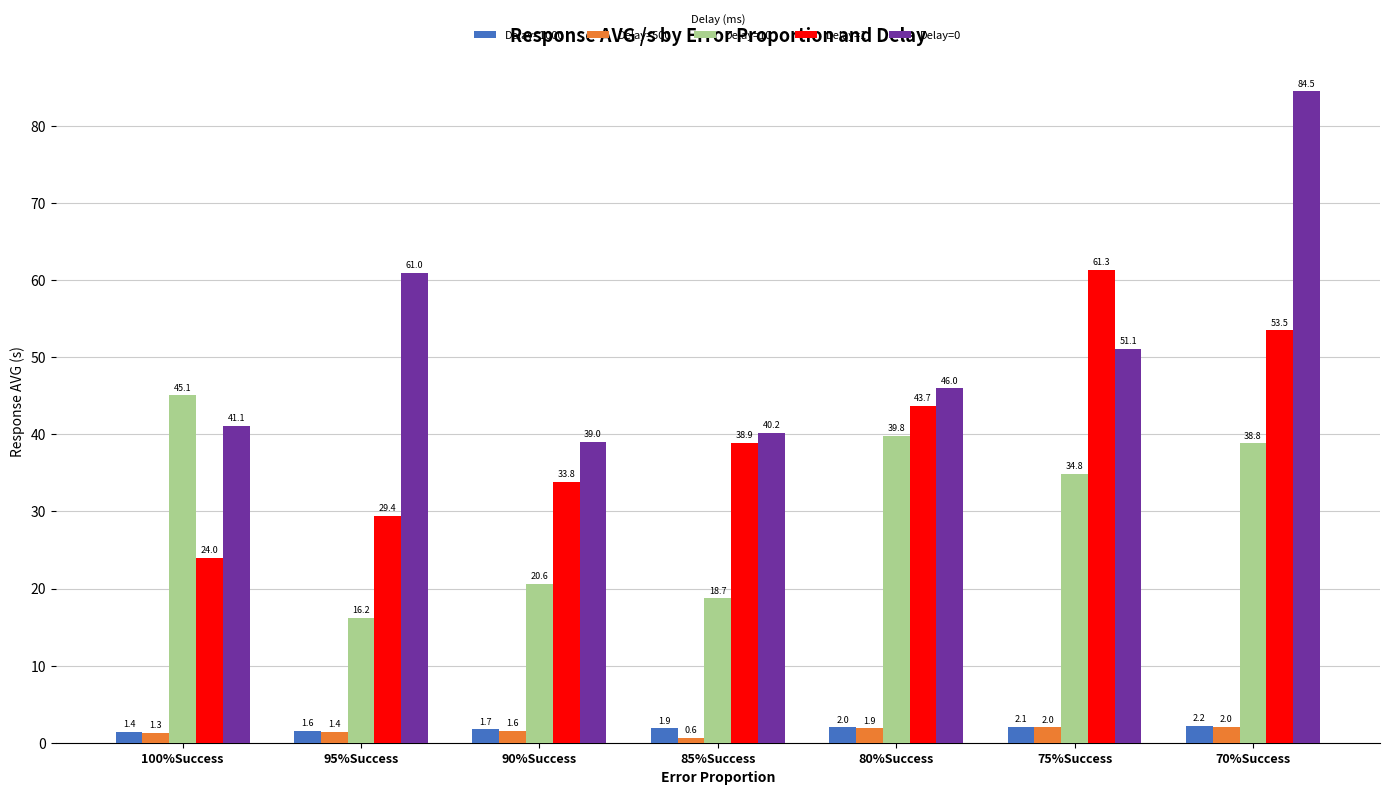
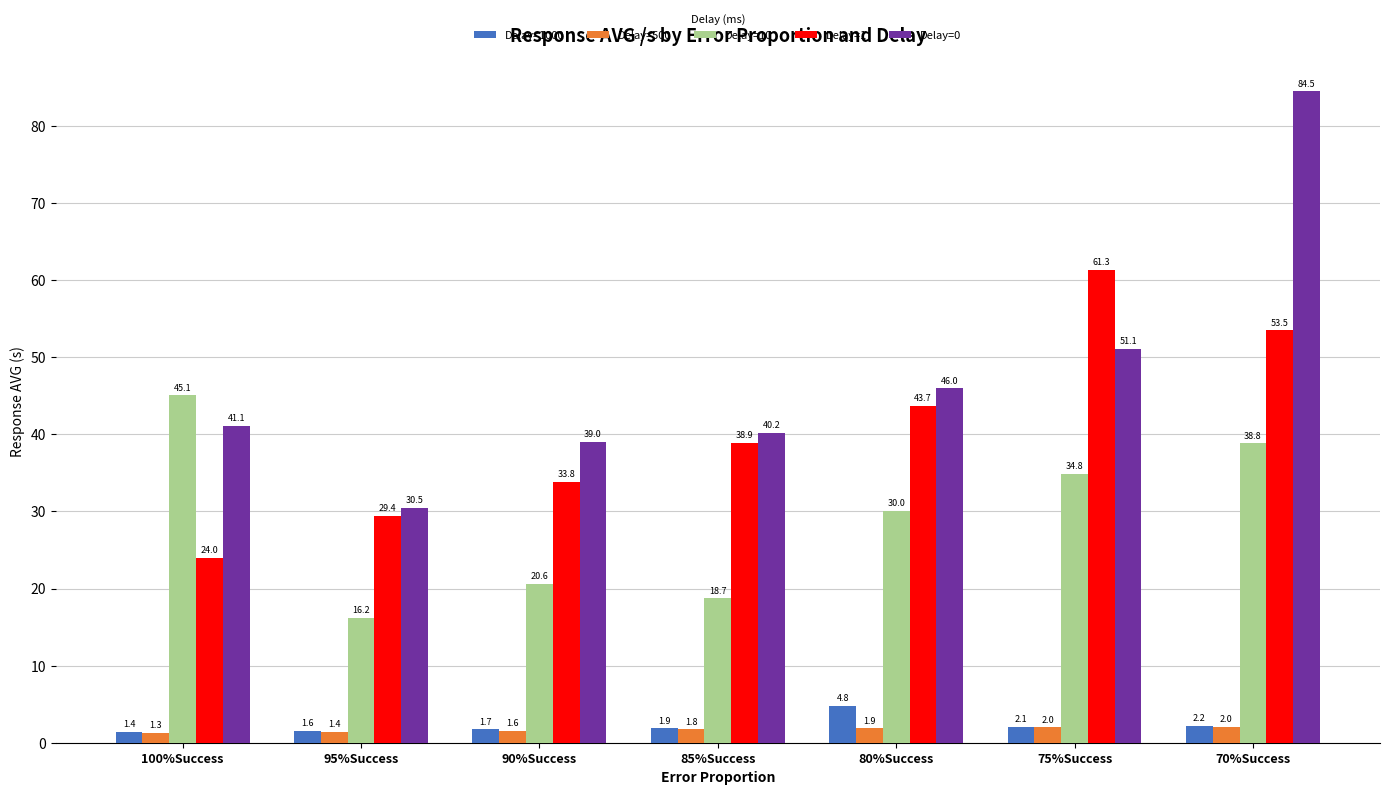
Delay=0, 95%Success: 61.0 -> 30.5
Delay=500, 85%Success: 0.6 -> 1.8
Delay=1000, 80%Success: 2.0 -> 4.8
Delay=10, 80%Success: 39.8 -> 30.0
